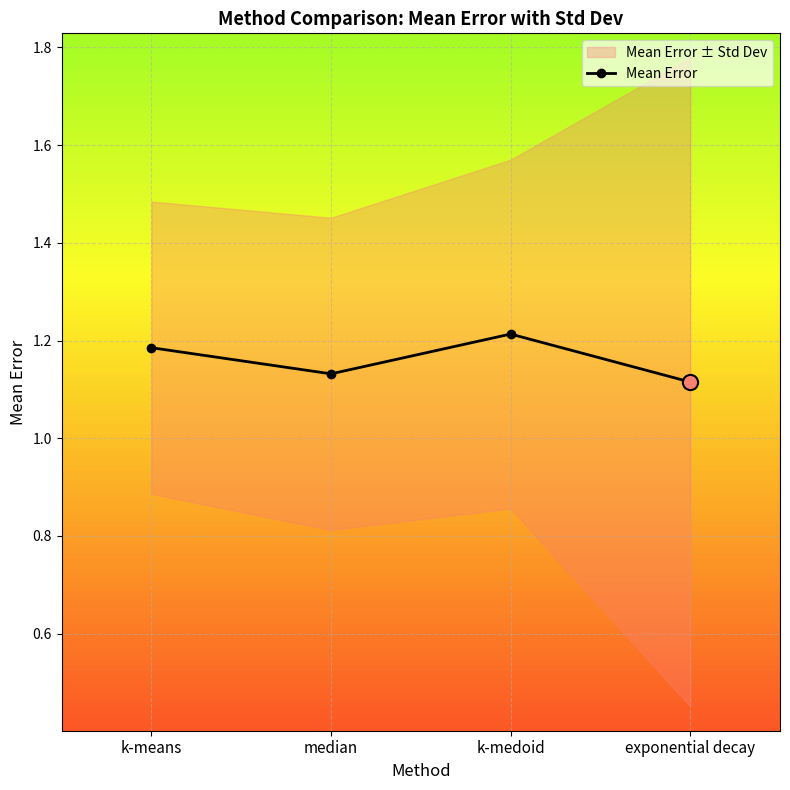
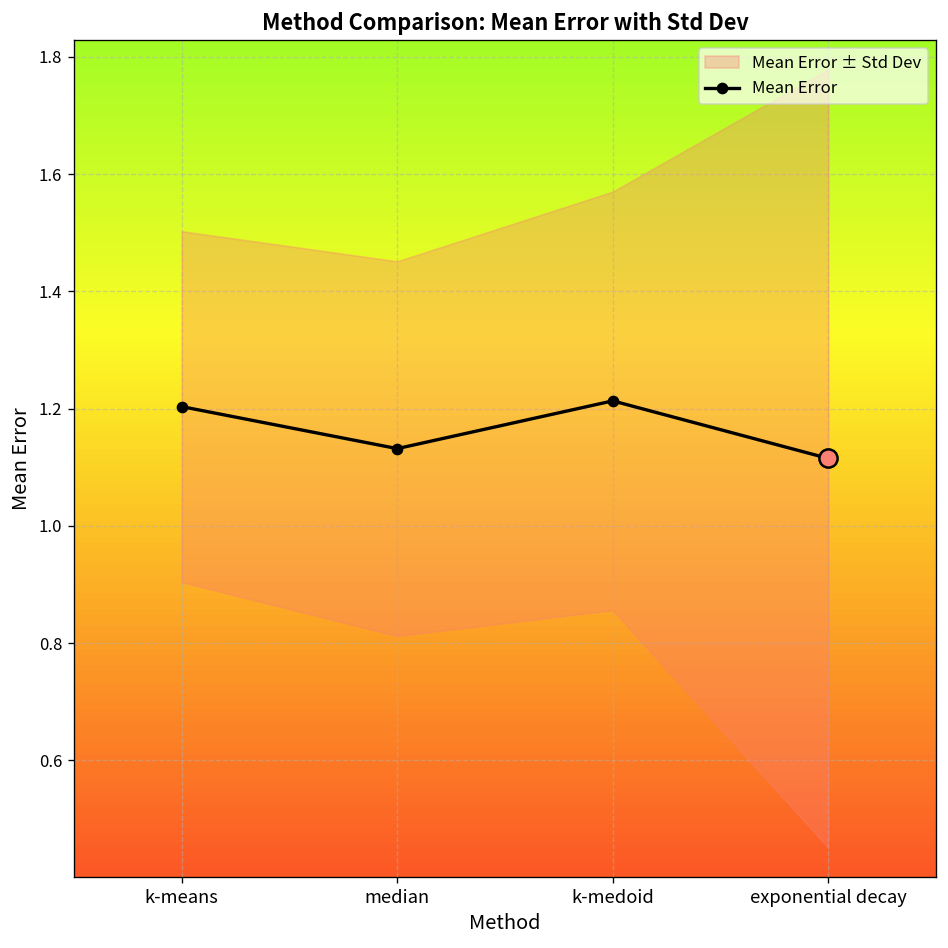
Mean Error, k-means: 1.19 -> 1.20
